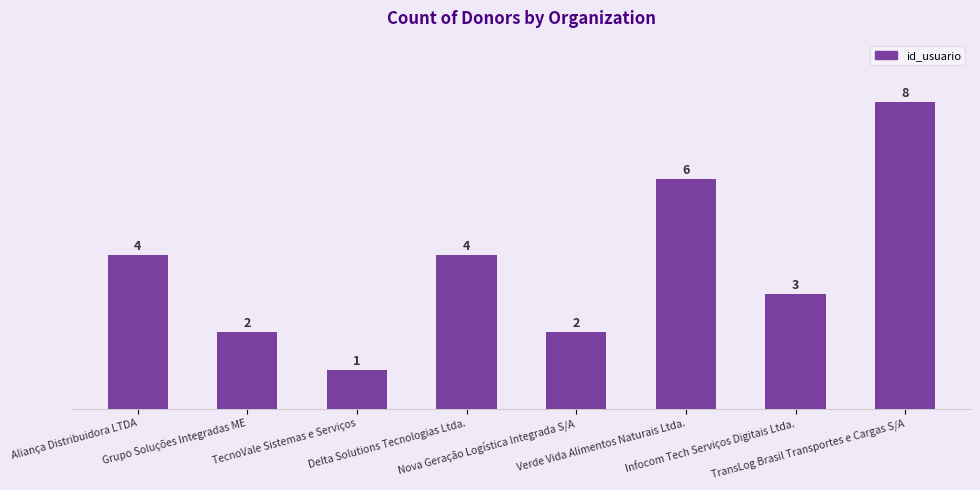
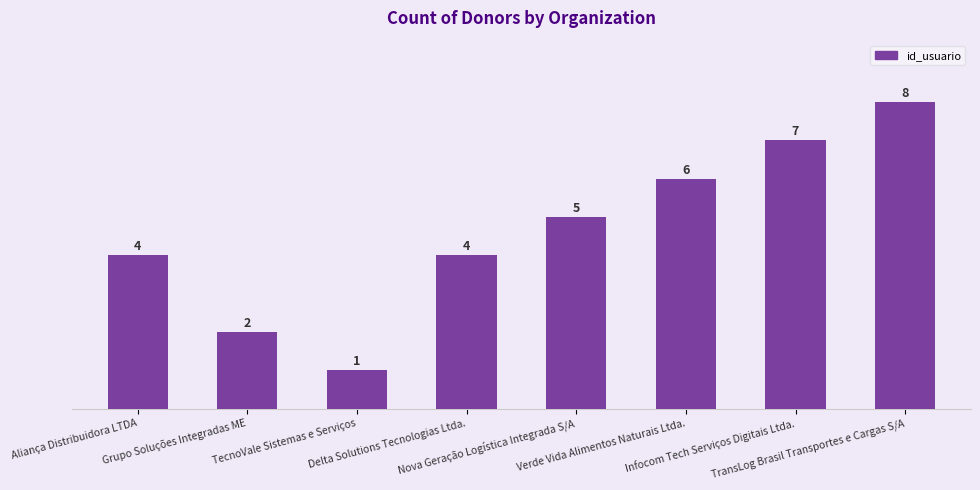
Nova Geração Logística Integrada S/A: 2 -> 5
Infocom Tech Serviços Digitais Ltda.: 3 -> 7
